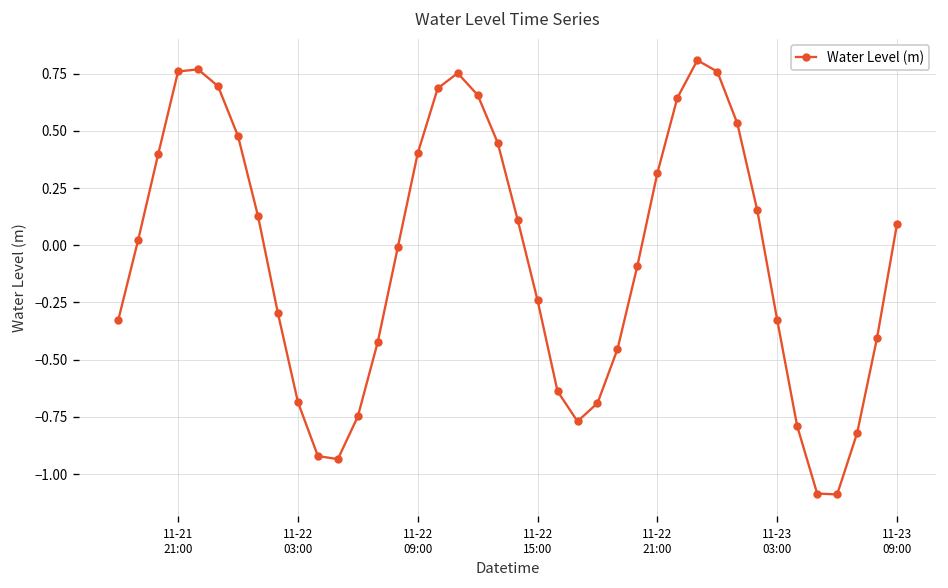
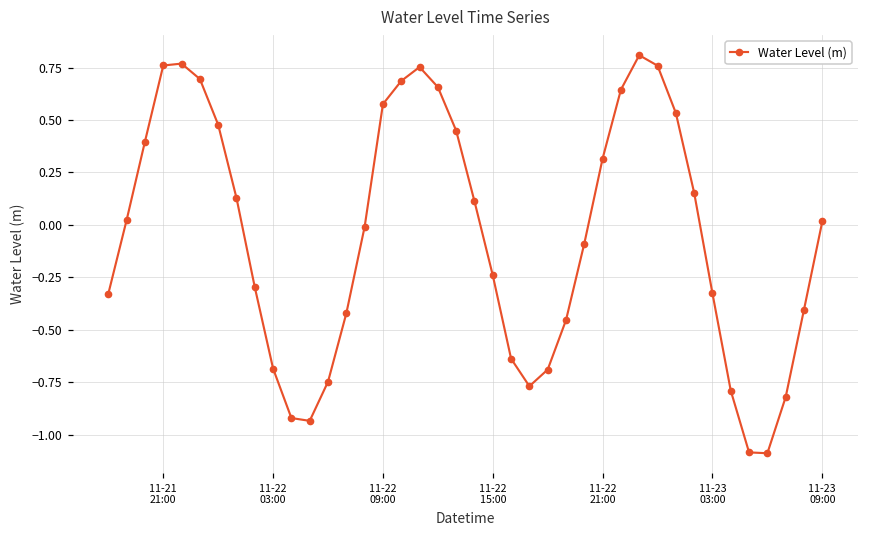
11-22 09:00: 0.40 -> 0.58
11-23 09:00: 0.09 -> 0.02
